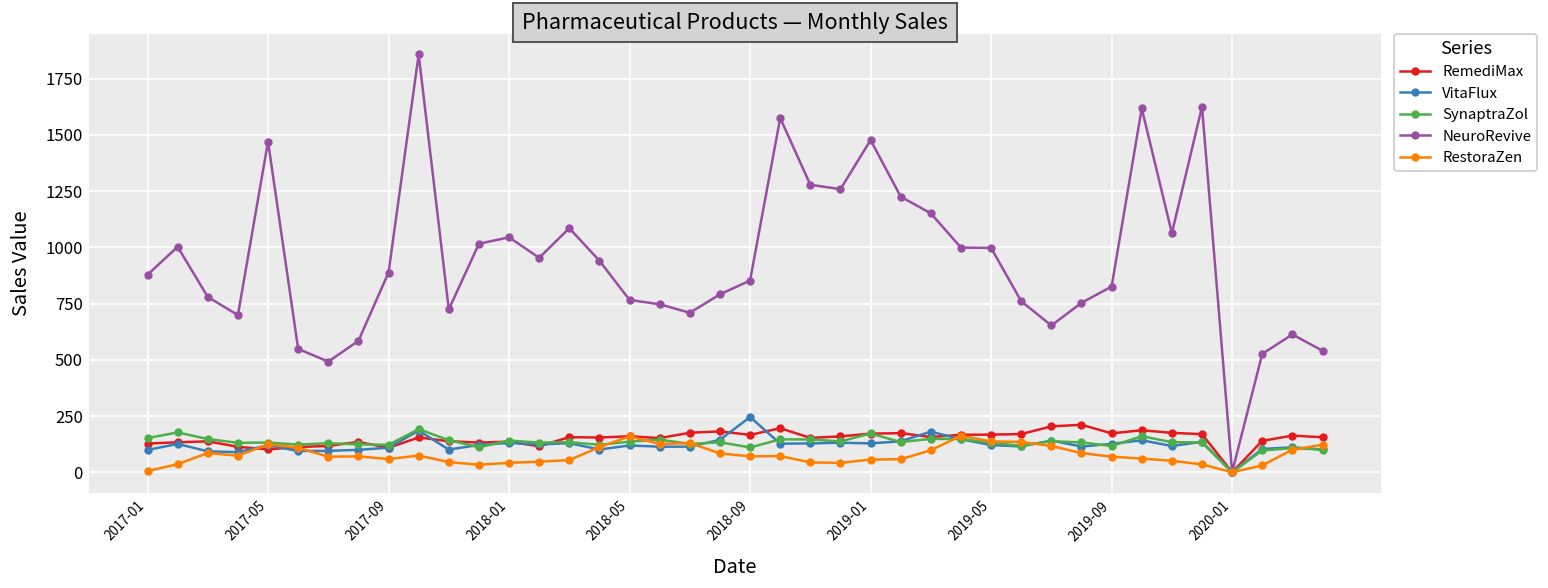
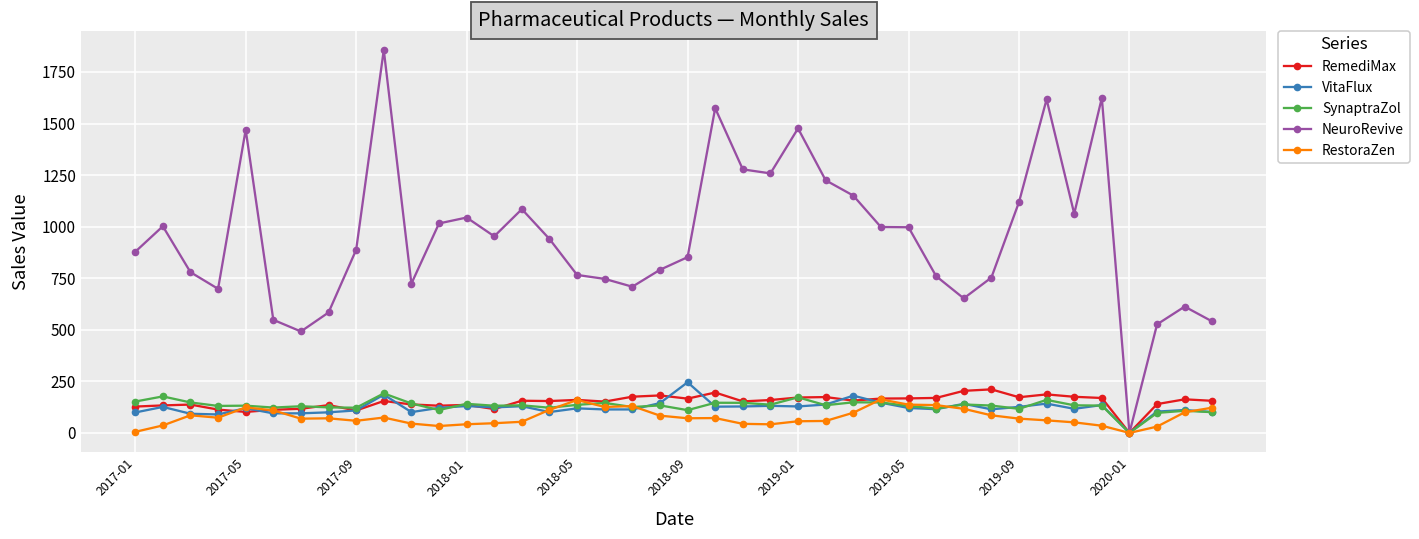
NeuroRevive, 2019-09: 830 -> 1120
